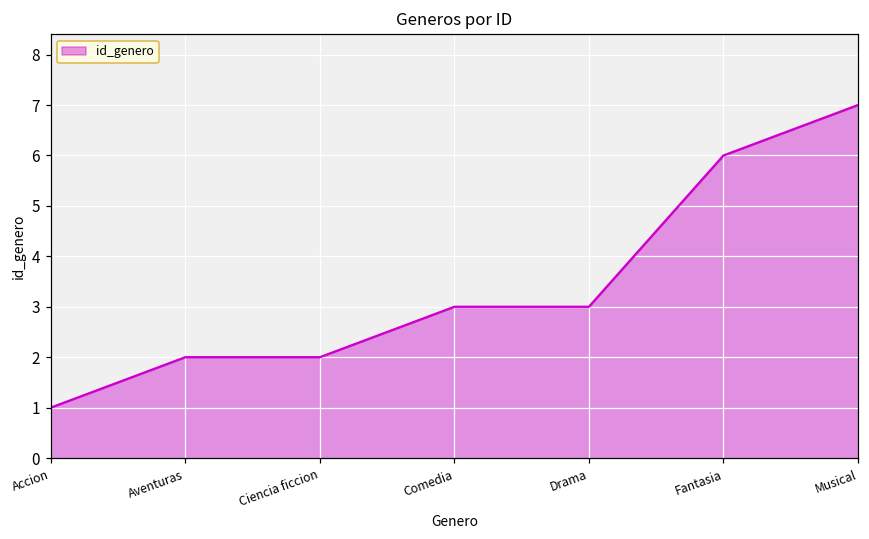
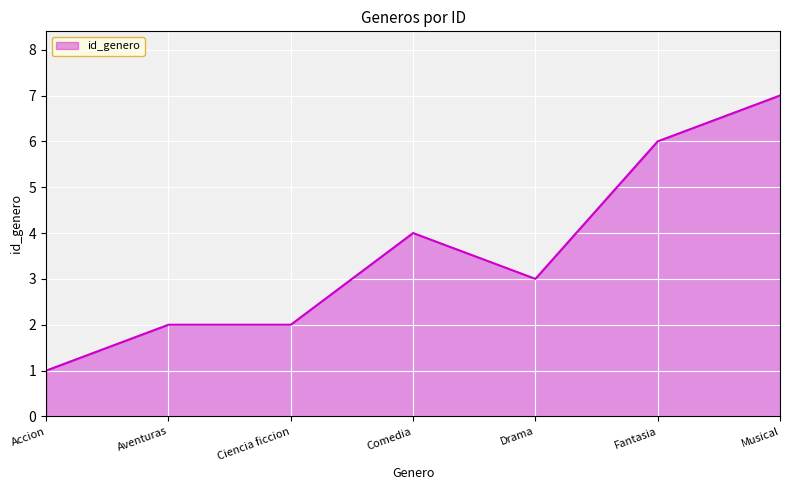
Comedia: 3 -> 4
